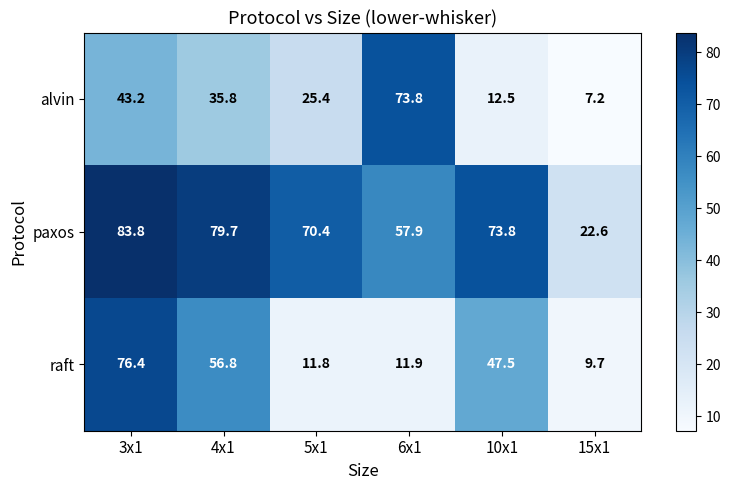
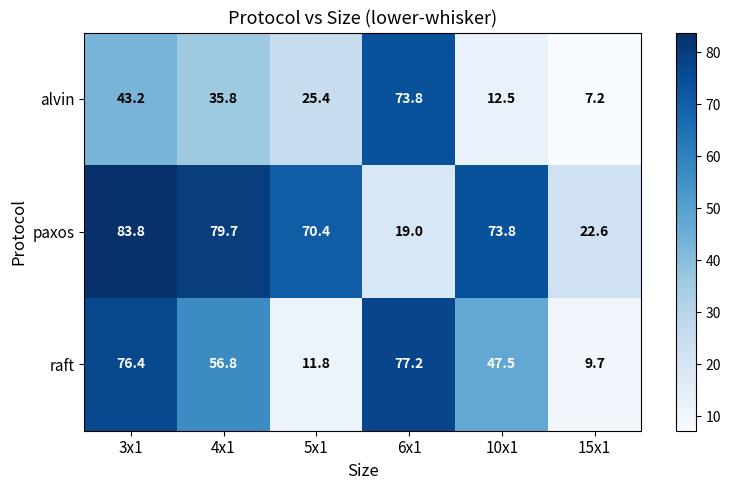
paxos, 6x1: 57.9 -> 19.0
raft, 6x1: 11.9 -> 77.2
